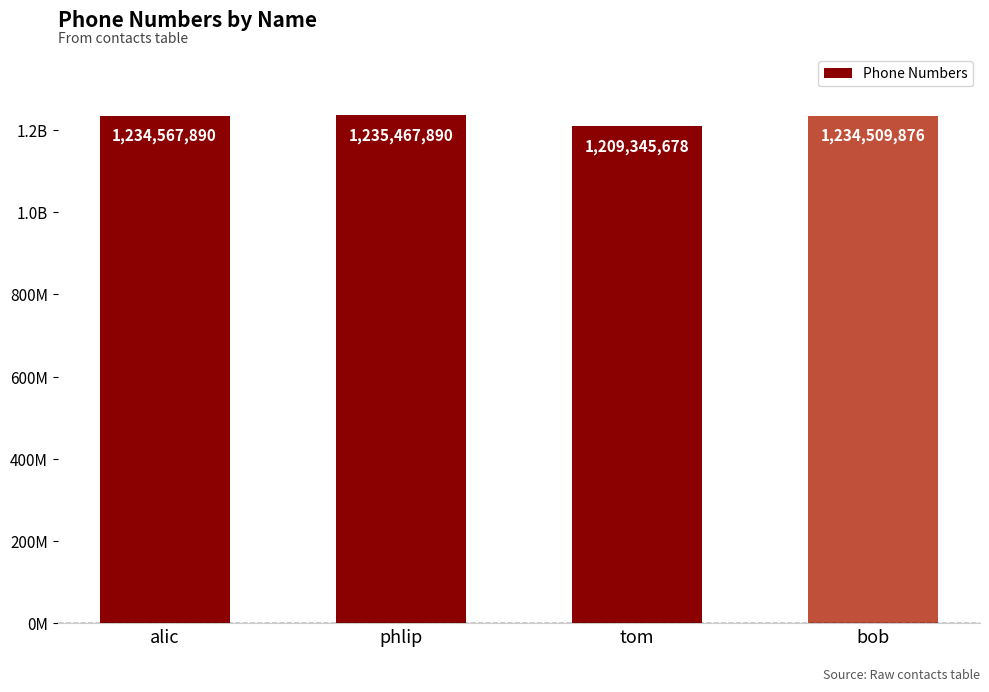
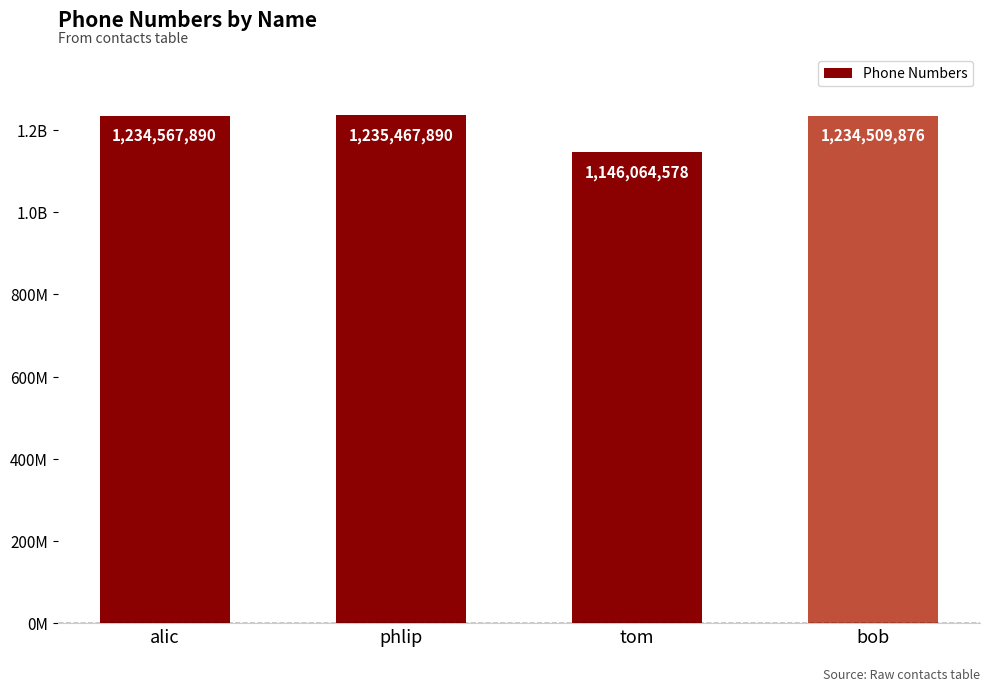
tom: 1,209,345,678 -> 1,146,064,578
